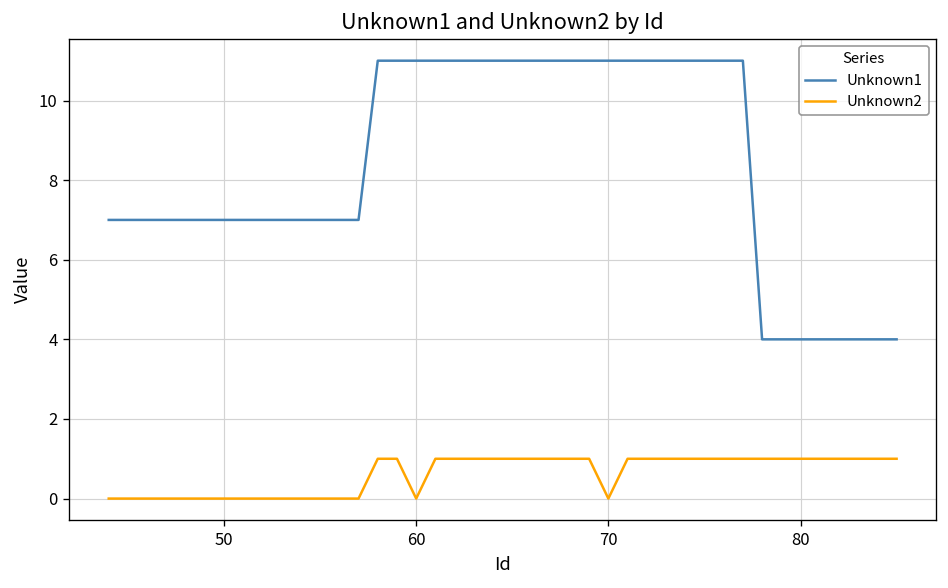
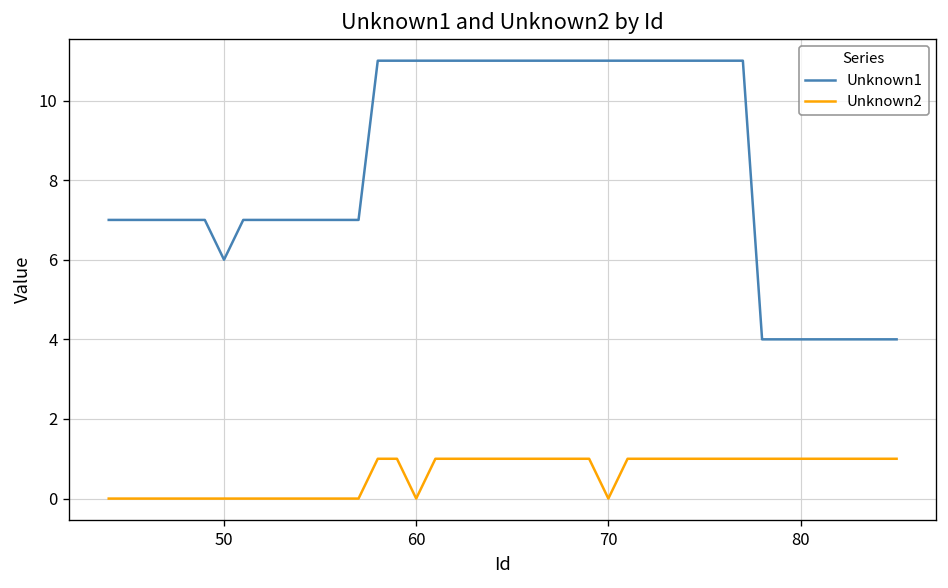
Unknown1, 50: 7 -> 6
